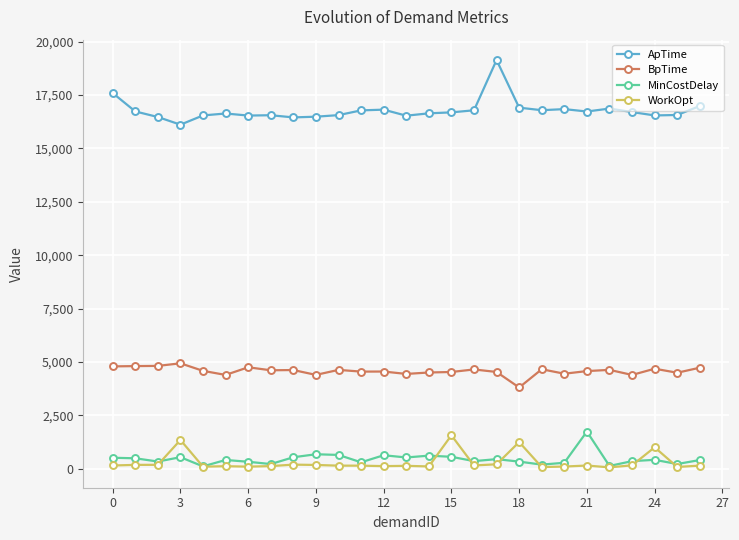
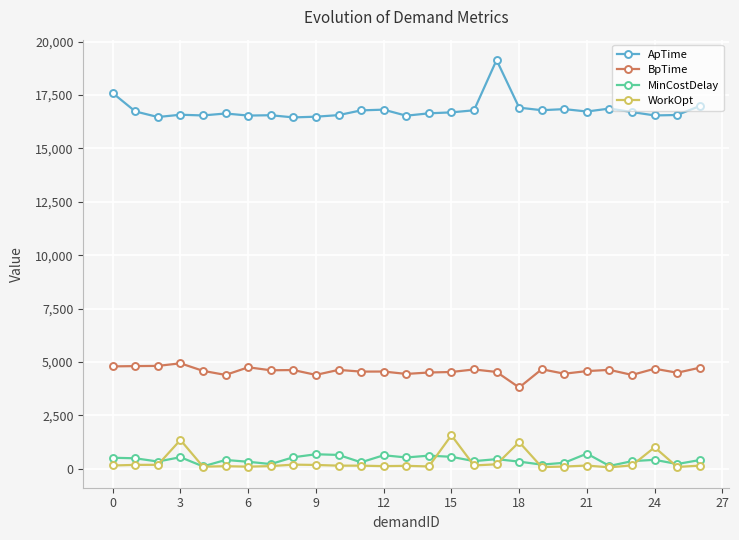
ApTime, 3: 16,100 -> 16,600
MinCostDelay, 21: 1,700 -> 700
